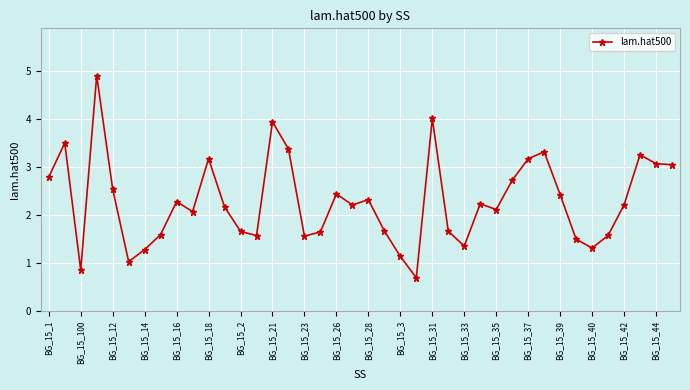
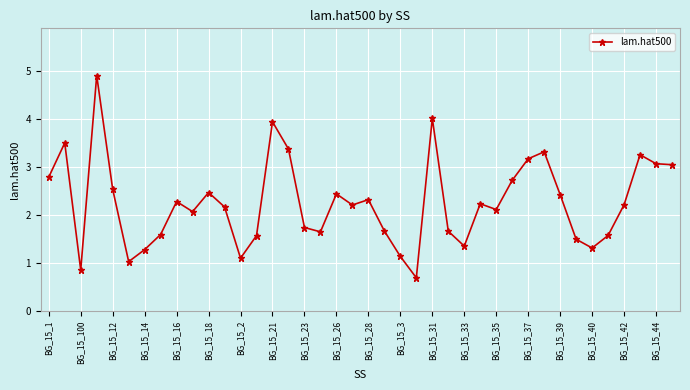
BG_15_18: 3.2 -> 2.5
BG_15_2: 1.7 -> 1.1
BG_15_23: 1.6 -> 1.7
